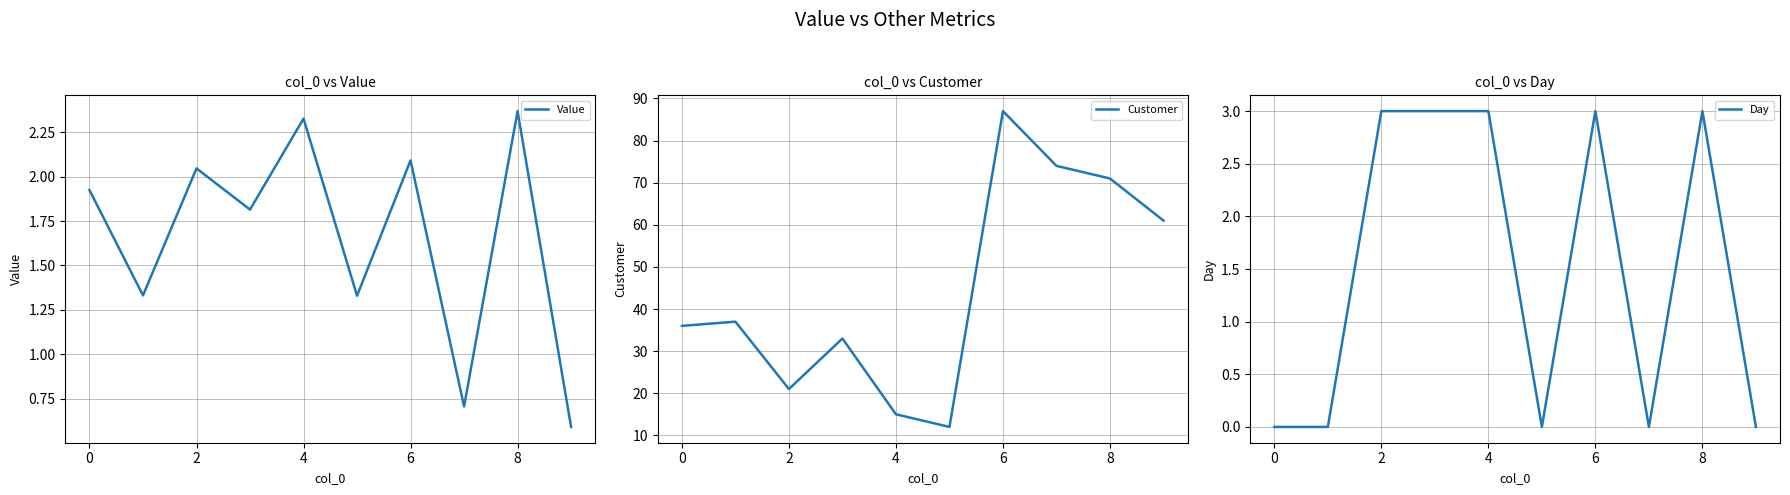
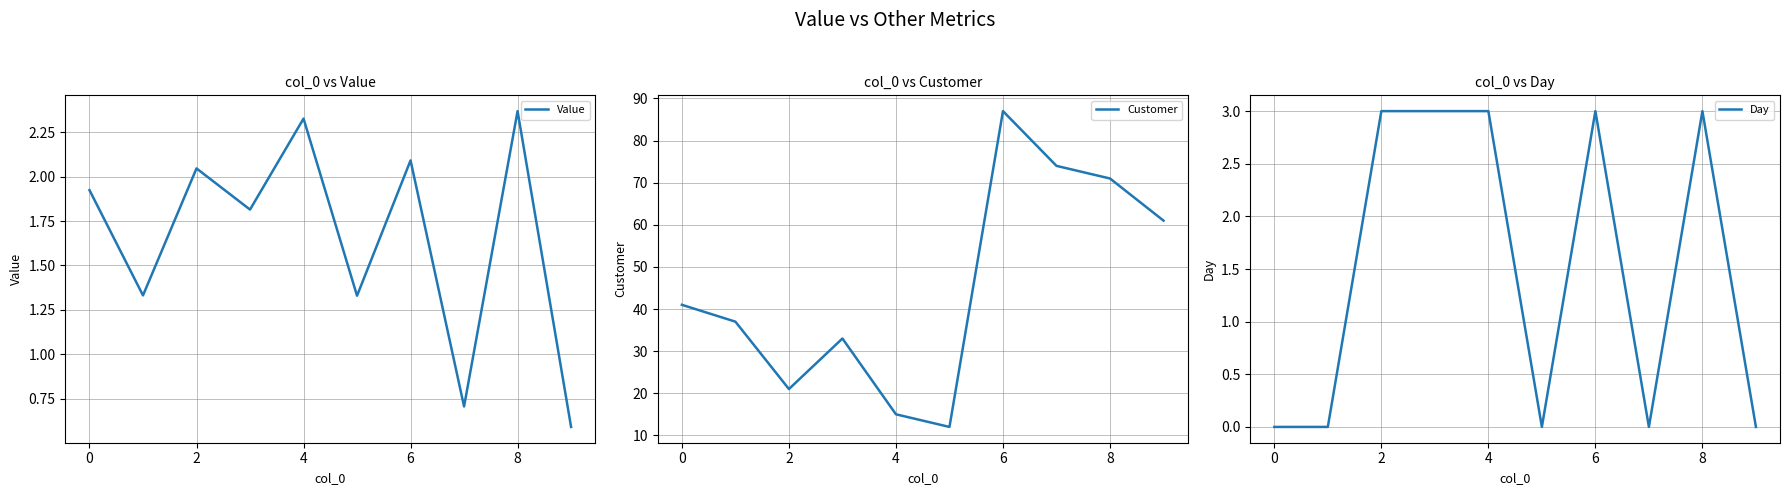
col_0 vs Customer, 0: 36 -> 41
